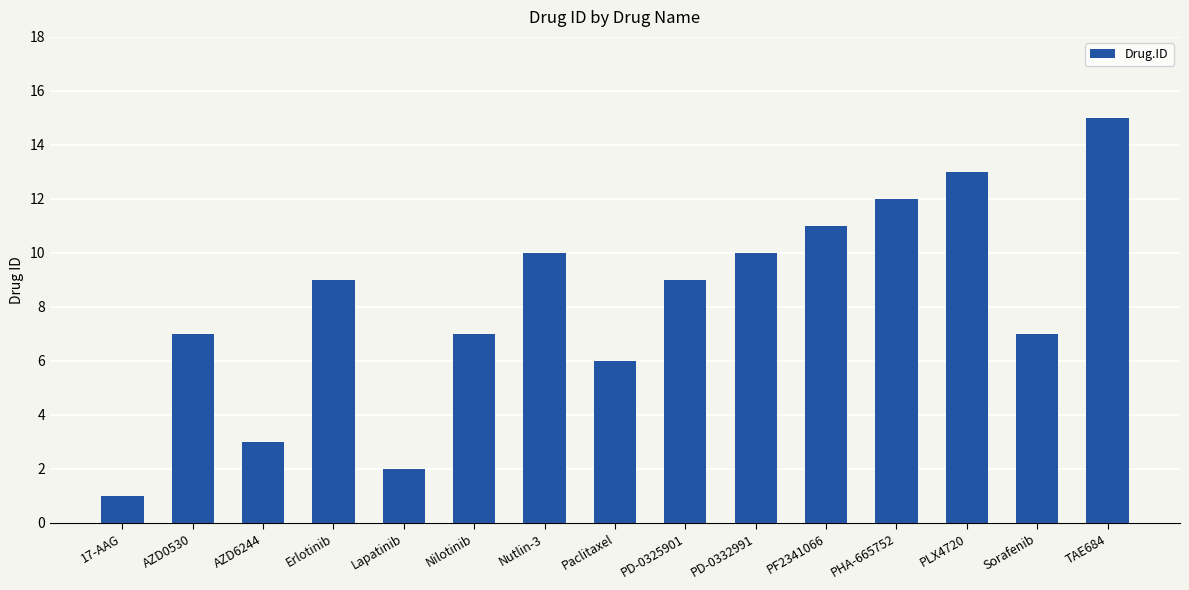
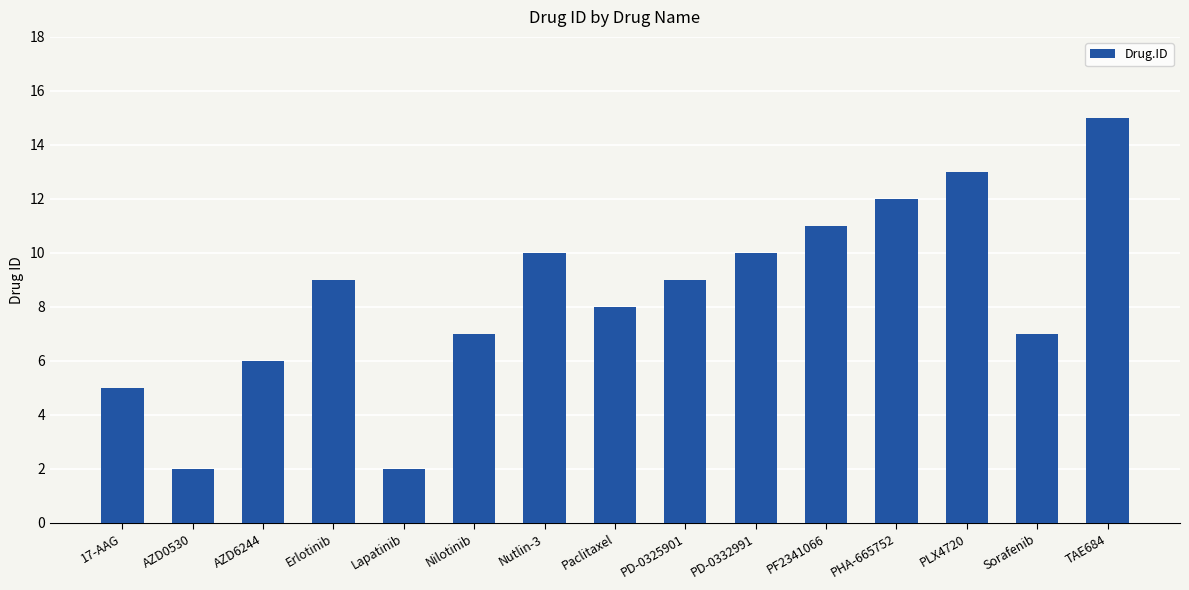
17-AAG: 1 -> 5
AZD0530: 7 -> 2
AZD6244: 3 -> 6
Paclitaxel: 6 -> 8
